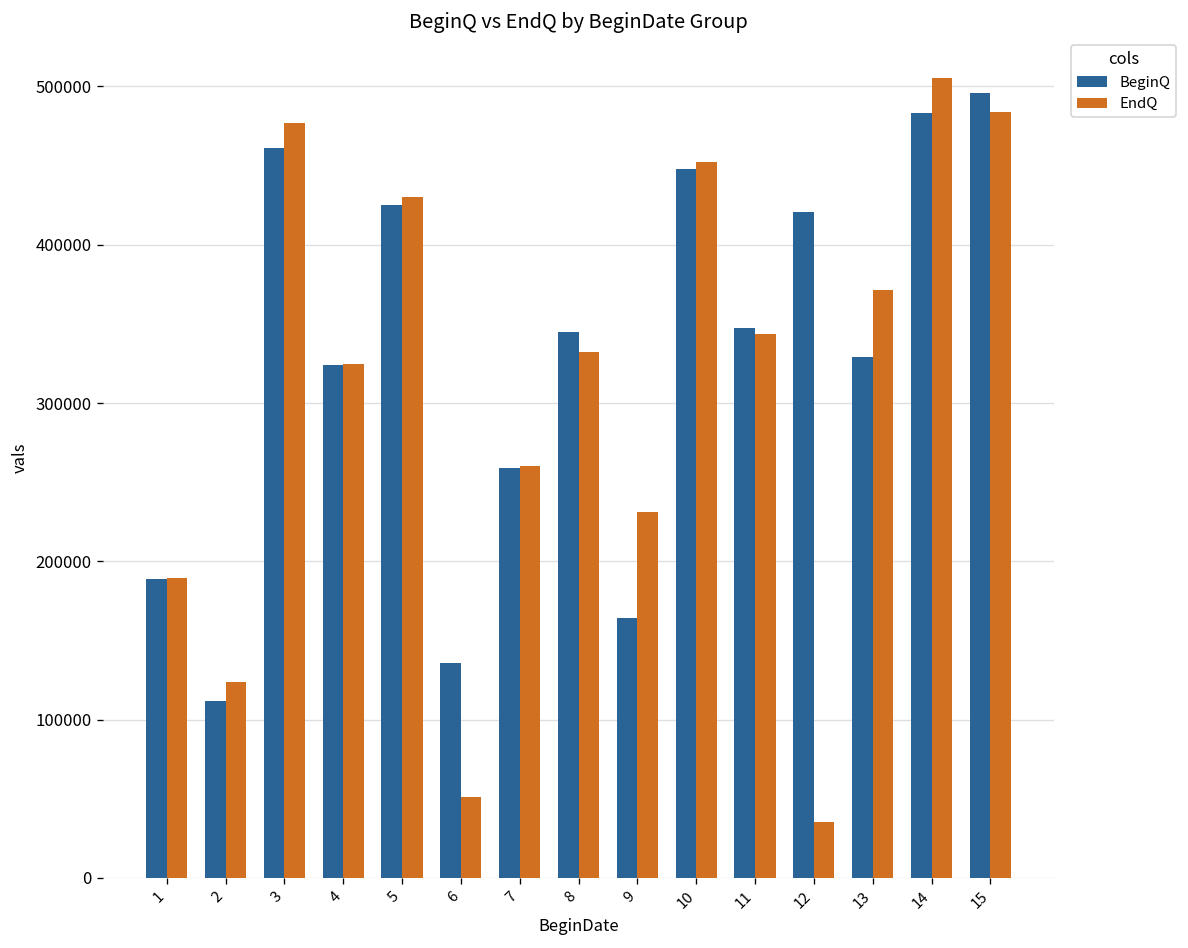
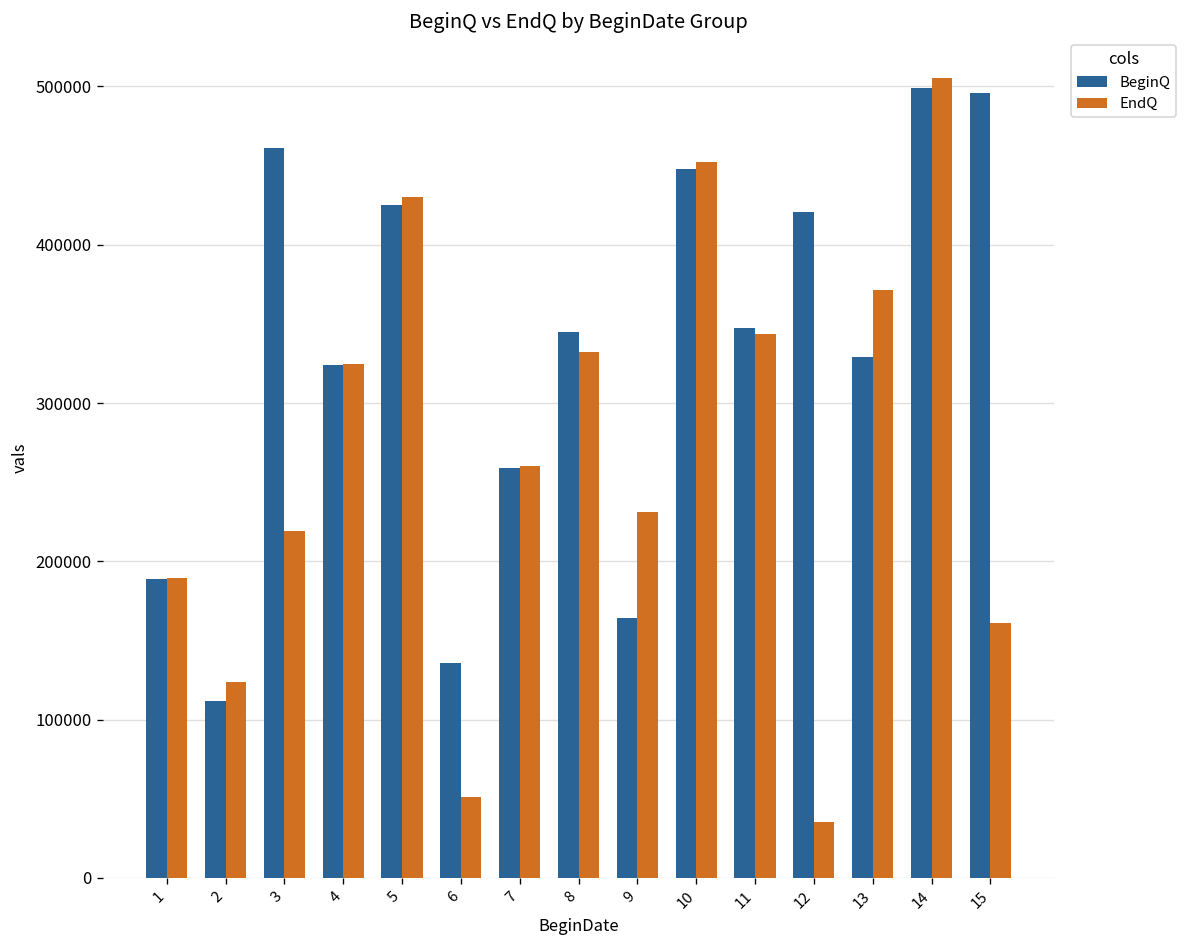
EndQ, 3: 477000 -> 219000
BeginQ, 14: 483000 -> 499000
EndQ, 15: 484000 -> 161000
